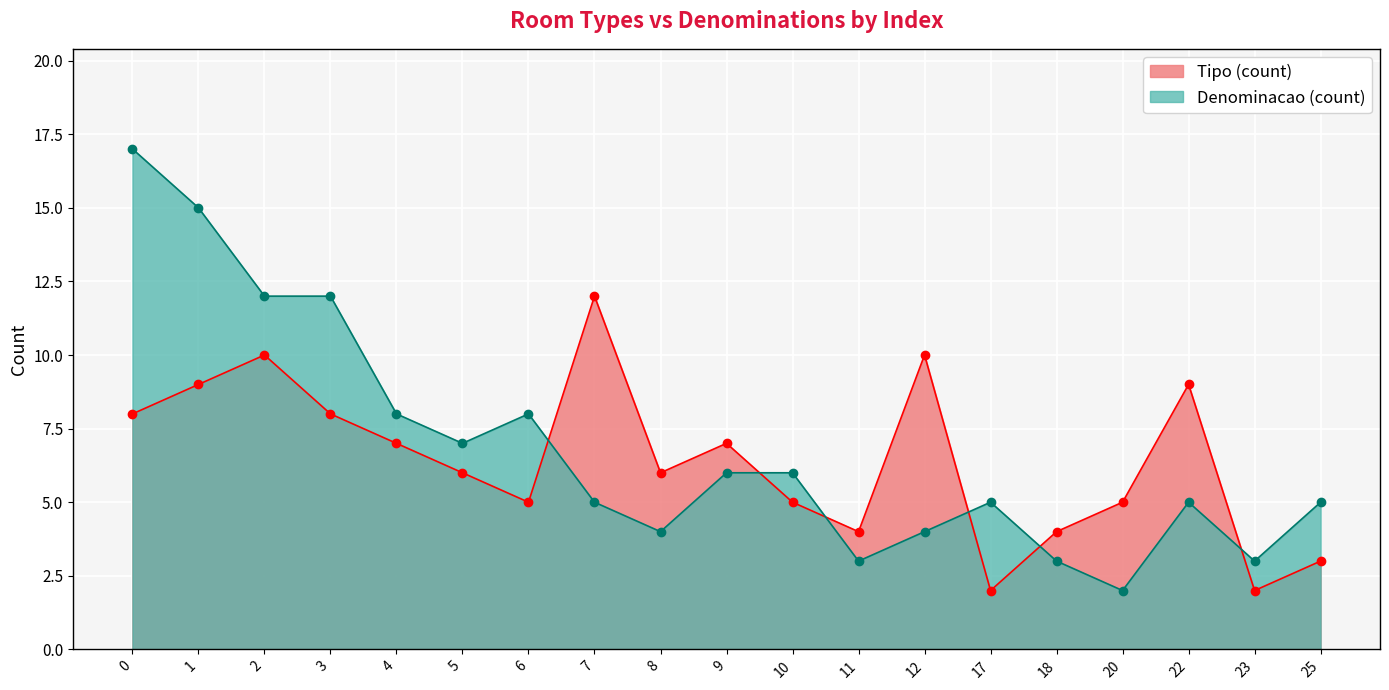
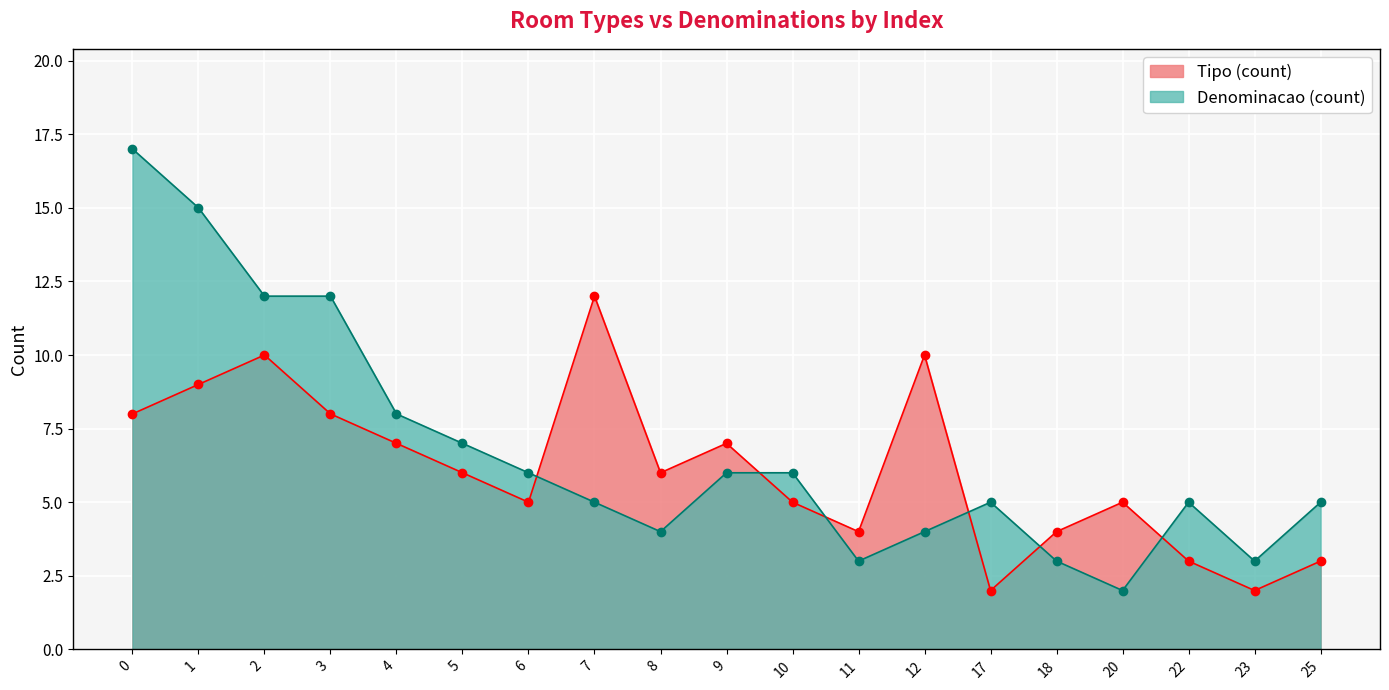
Denominacao (count), 6: 8 -> 6
Tipo (count), 22: 9 -> 3
